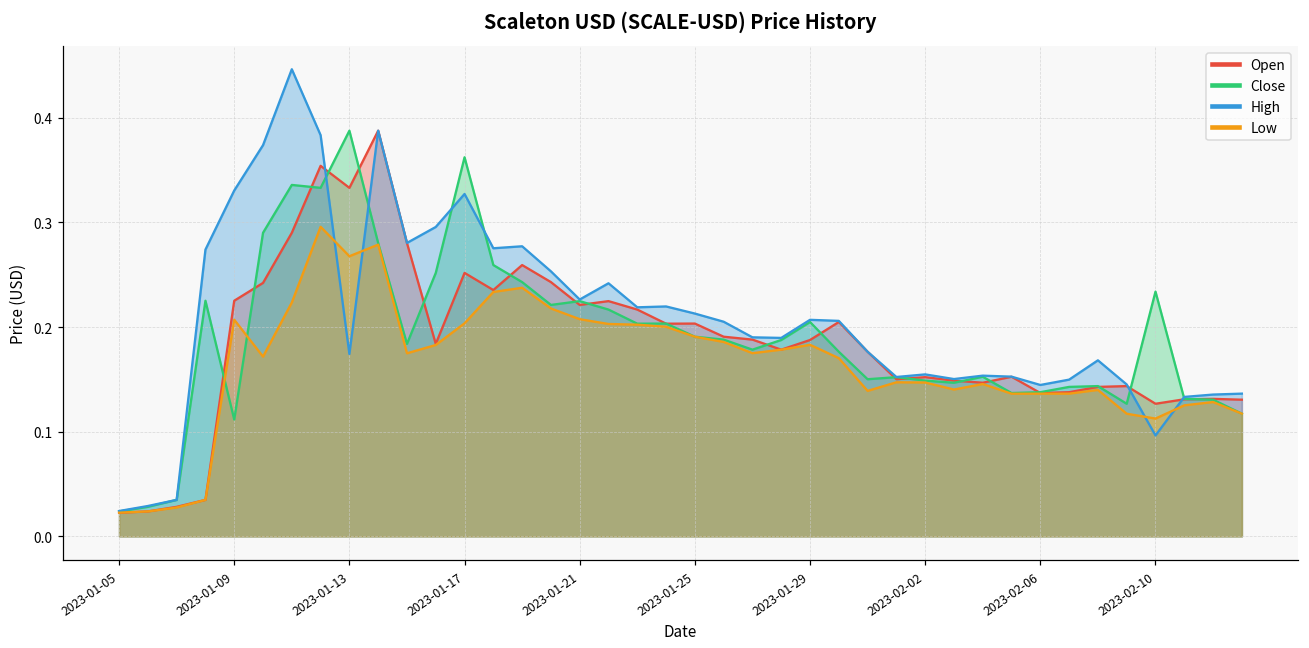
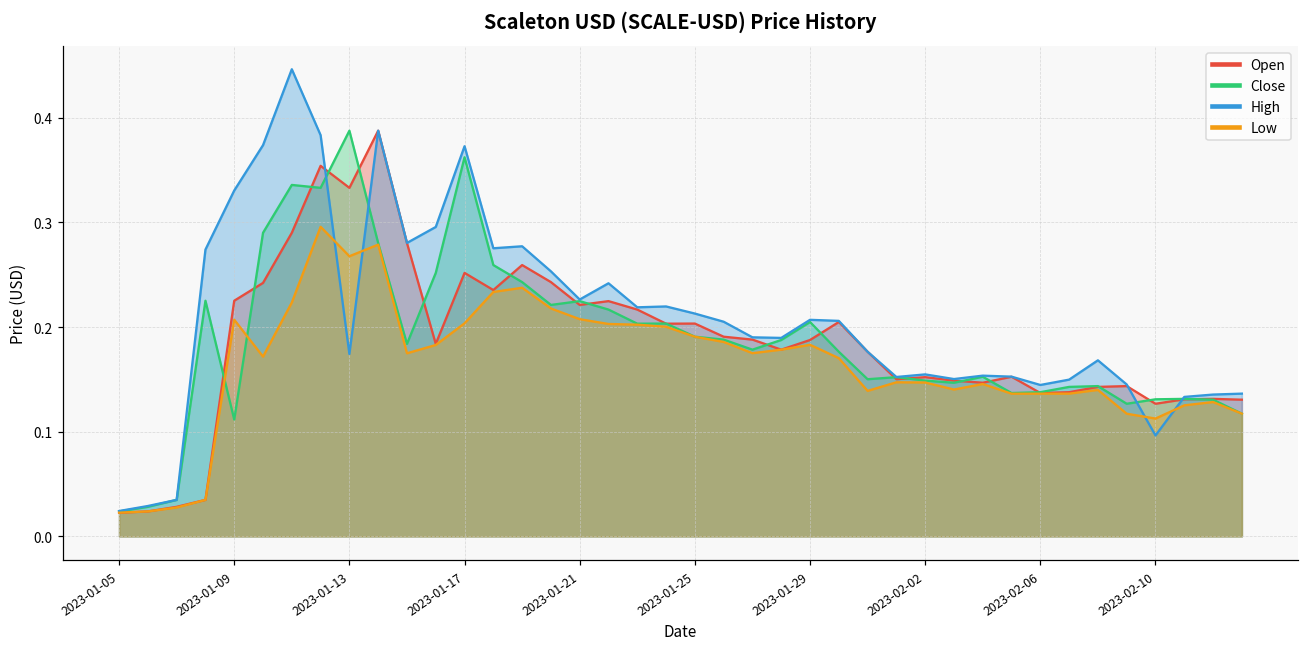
High, 2023-01-17: 0.33 -> 0.37
Close, 2023-02-10: 0.23 -> 0.13
